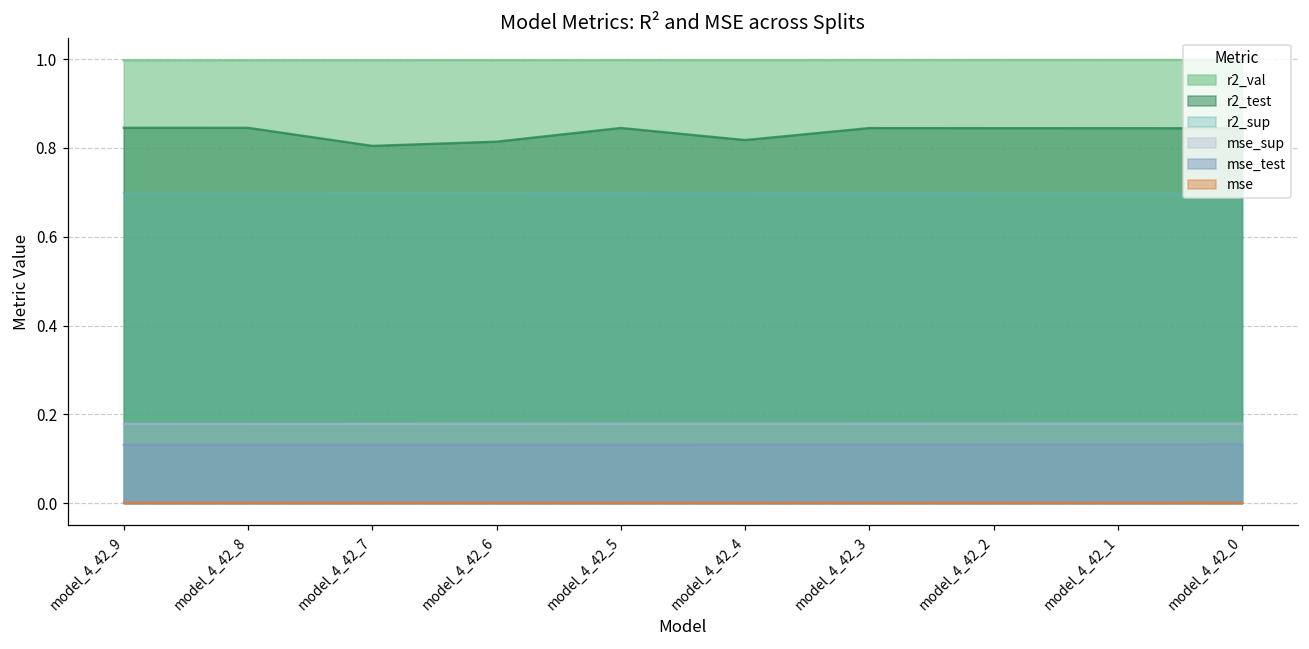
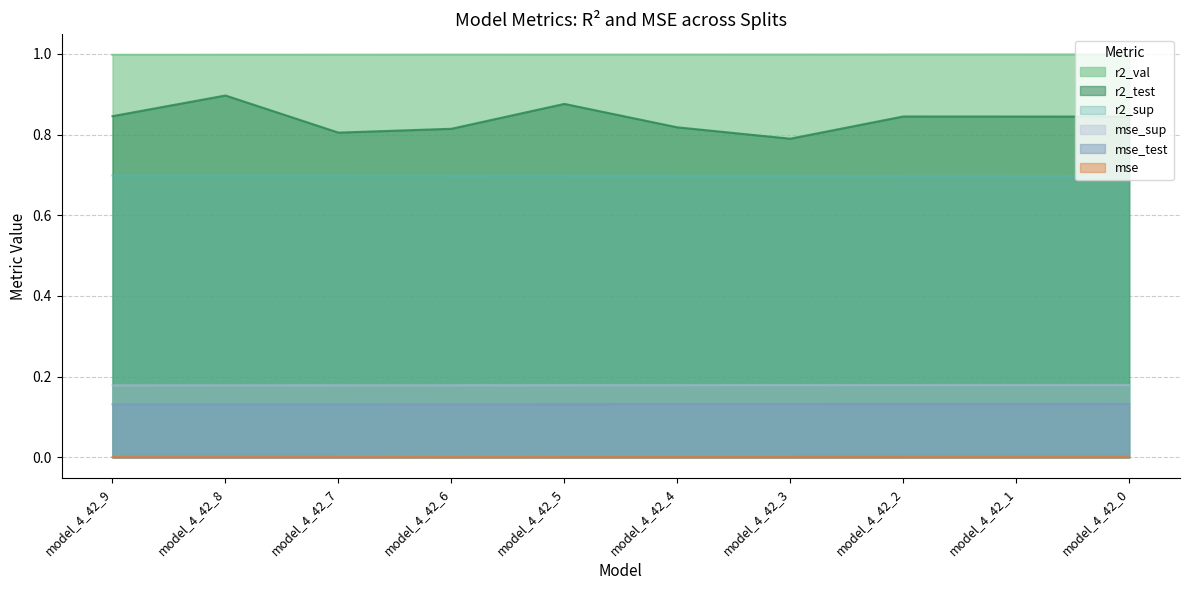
r2_test, model_4_42_8: 0.85 -> 0.90
r2_test, model_4_42_5: 0.85 -> 0.88
r2_test, model_4_42_3: 0.84 -> 0.79
